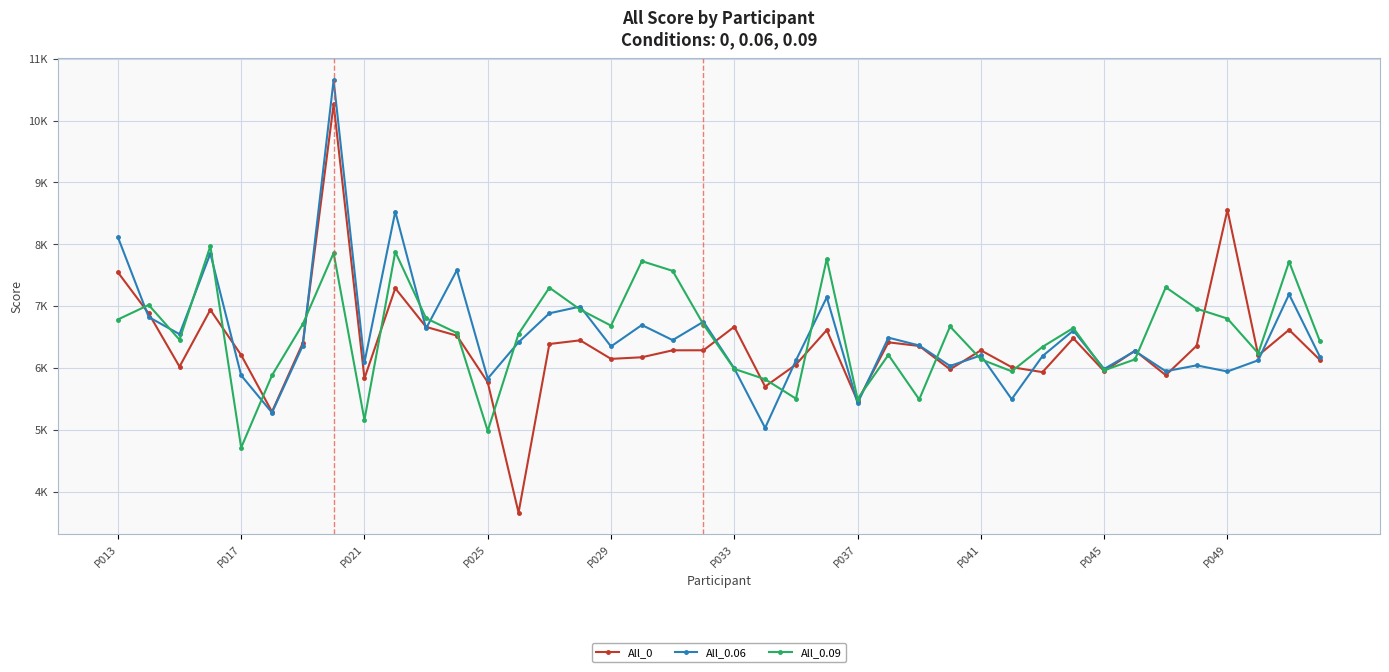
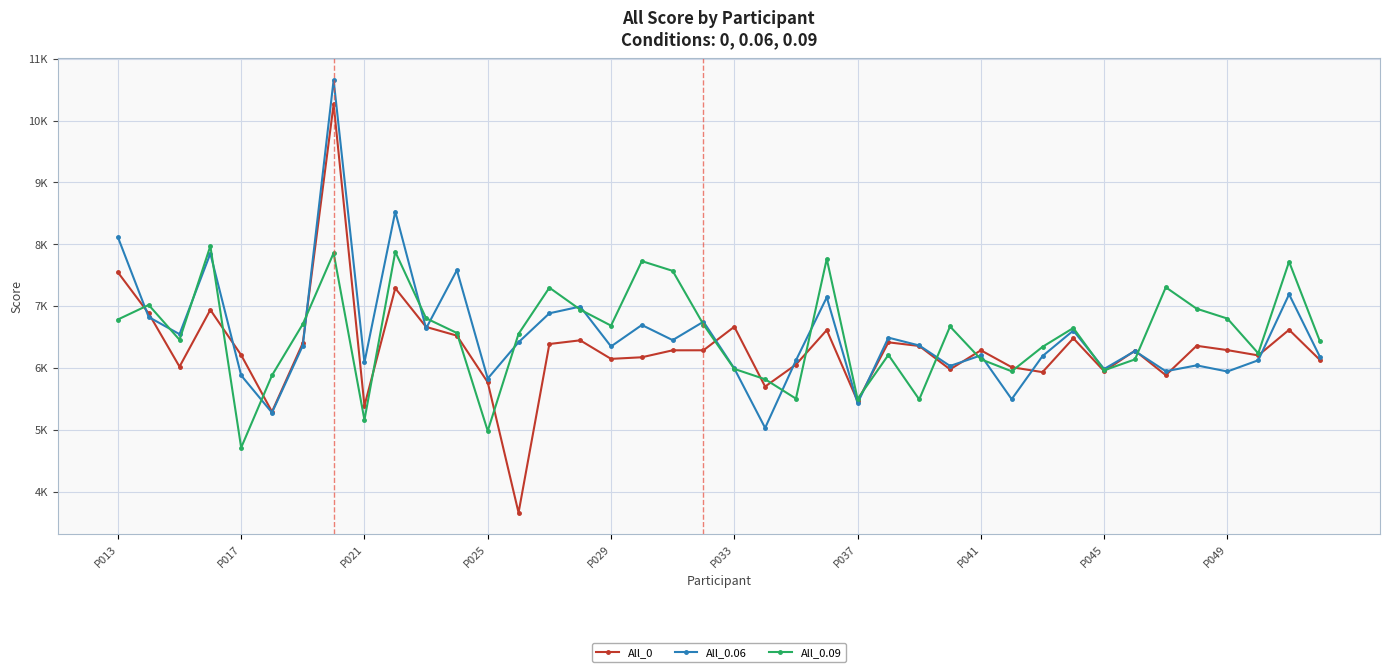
All_0, P021: 5800 -> 5400
All_0, P049: 8600 -> 6300
